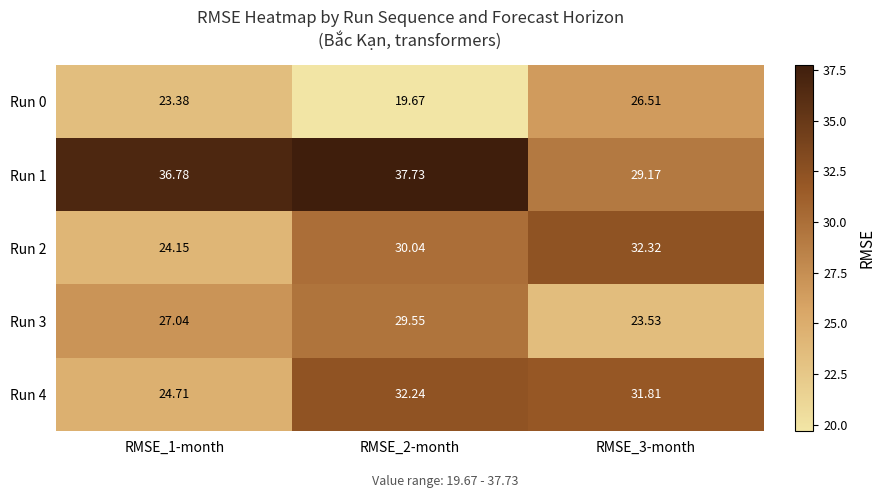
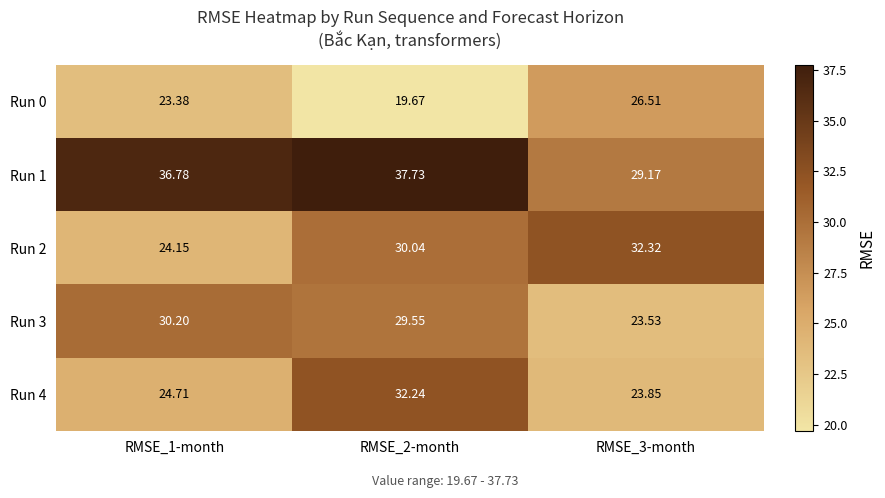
Run 3, RMSE_1-month: 27.04 -> 30.20
Run 4, RMSE_3-month: 31.81 -> 23.85
